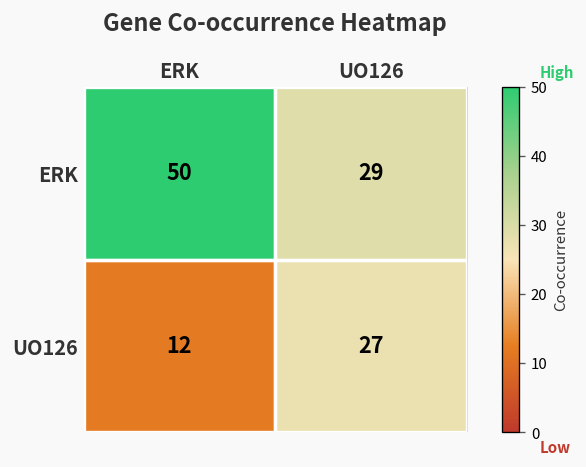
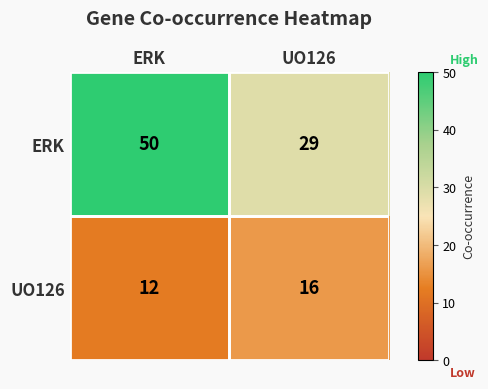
UO126, UO126: 27 -> 16
